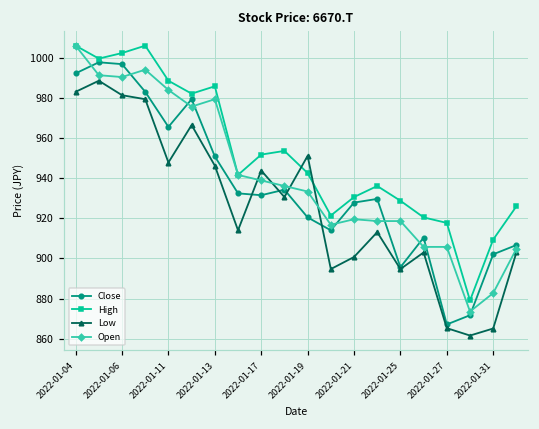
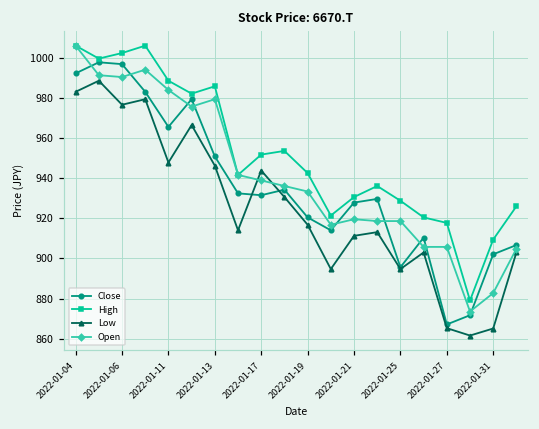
Low, 2022-01-06: 981 -> 977
Low, 2022-01-19: 951 -> 917
Low, 2022-01-21: 901 -> 911
